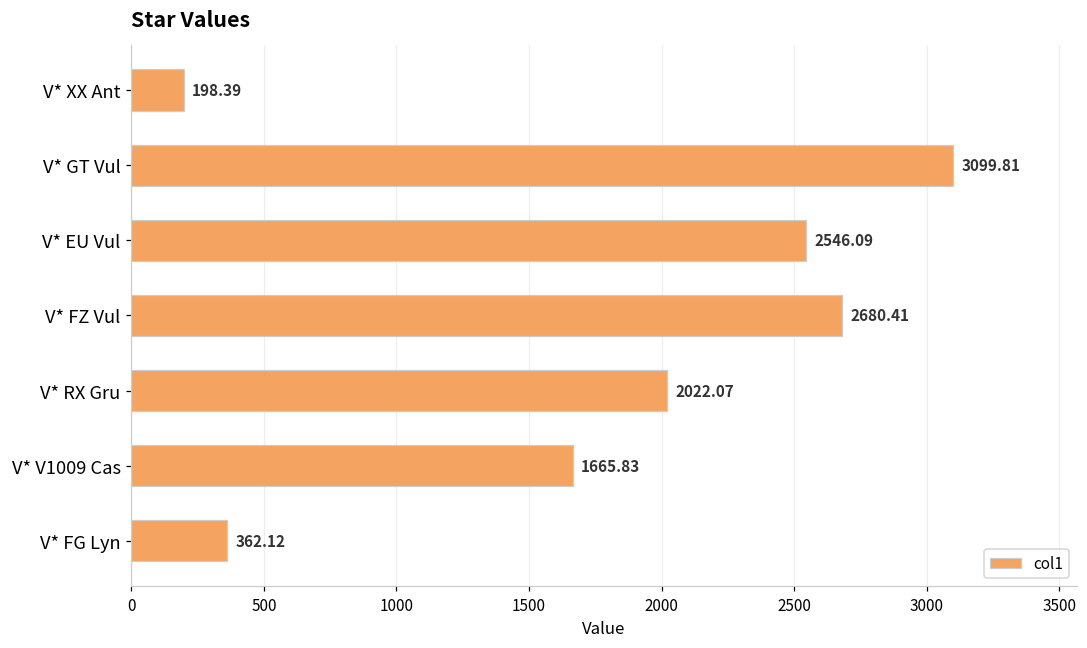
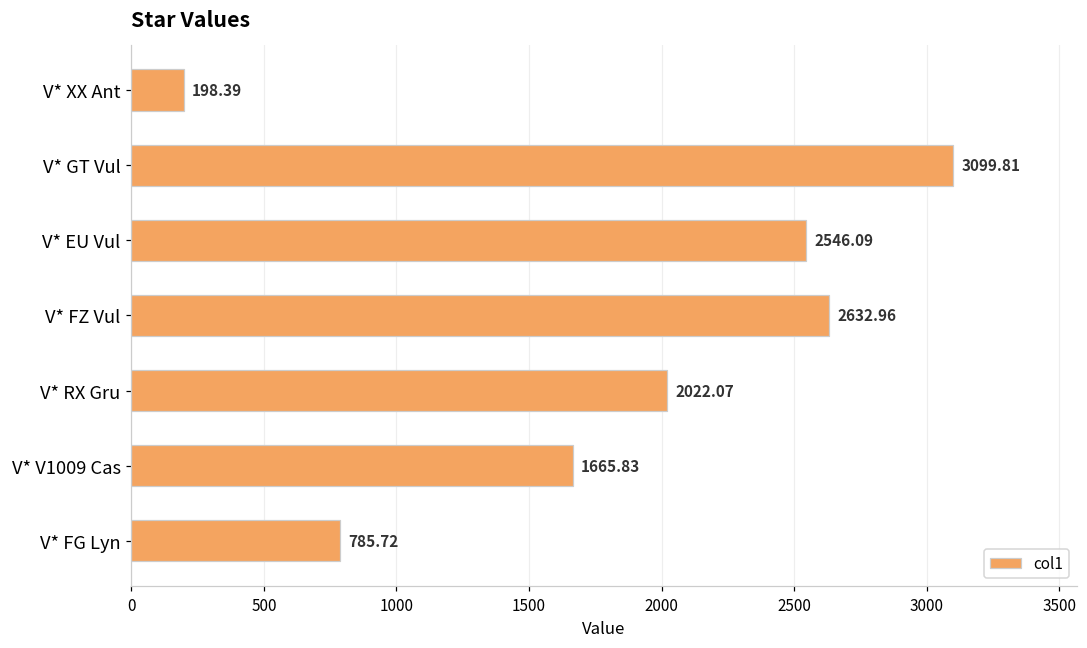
V* FZ Vul: 2680.41 -> 2632.96
V* FG Lyn: 362.12 -> 785.72
